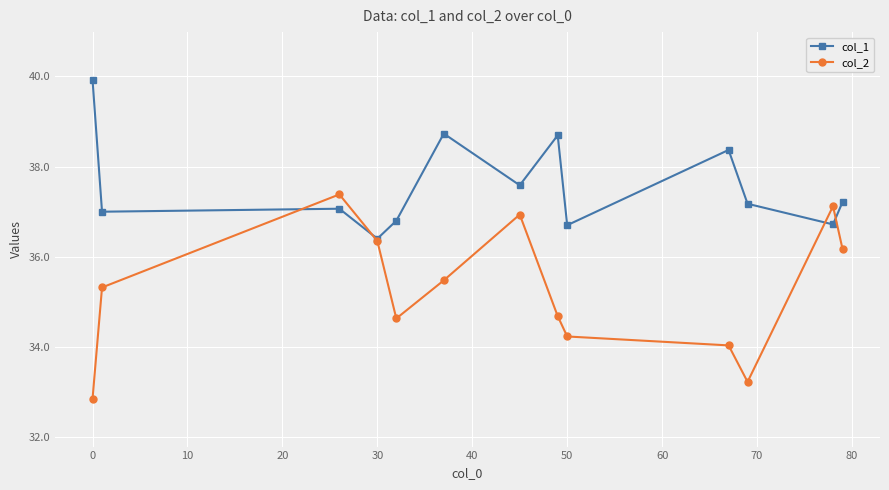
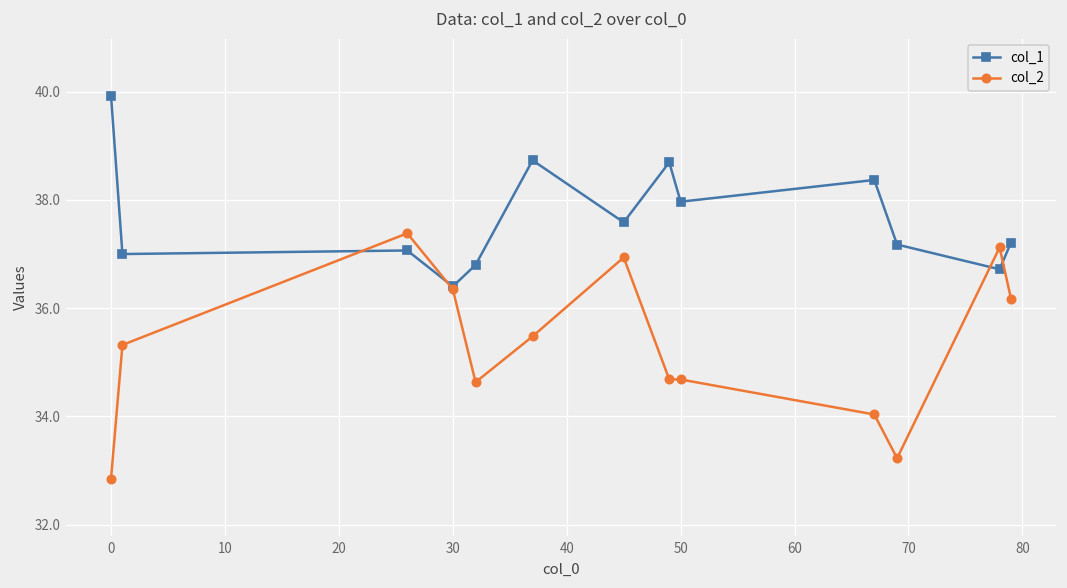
col_1, 50: 36.7 -> 38.0
col_2, 50: 34.2 -> 34.7
